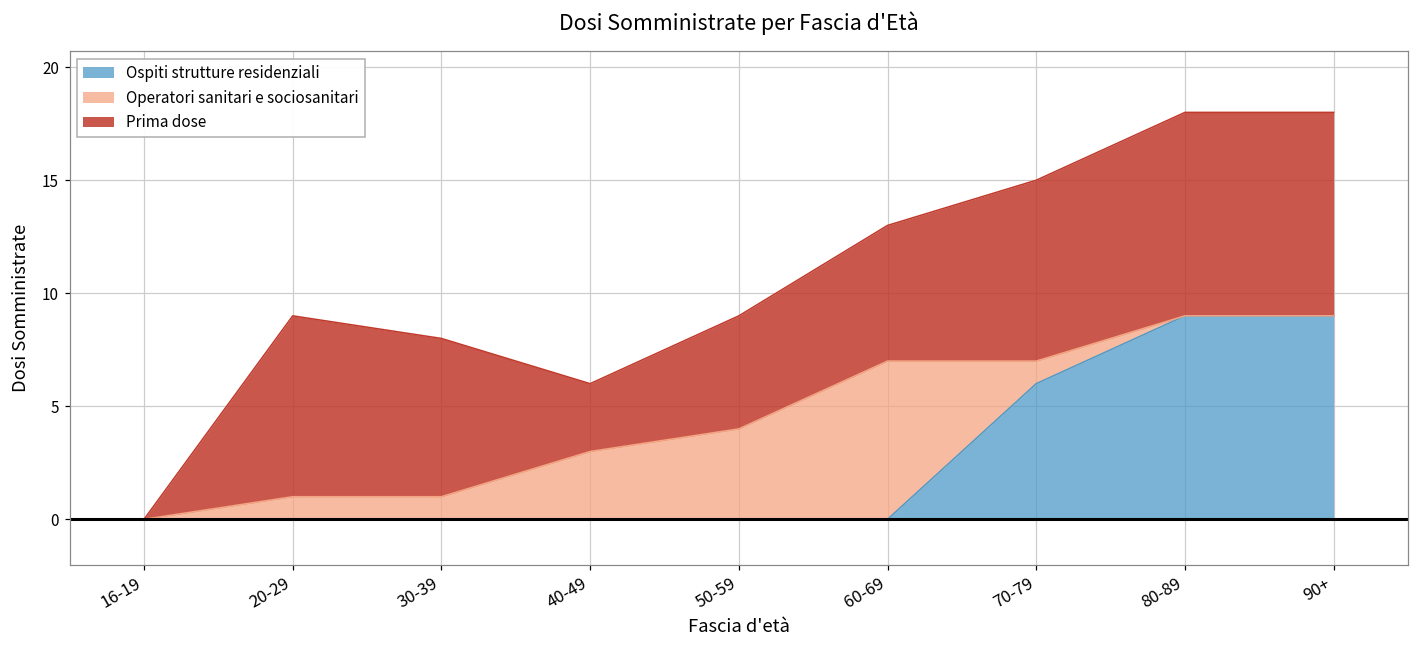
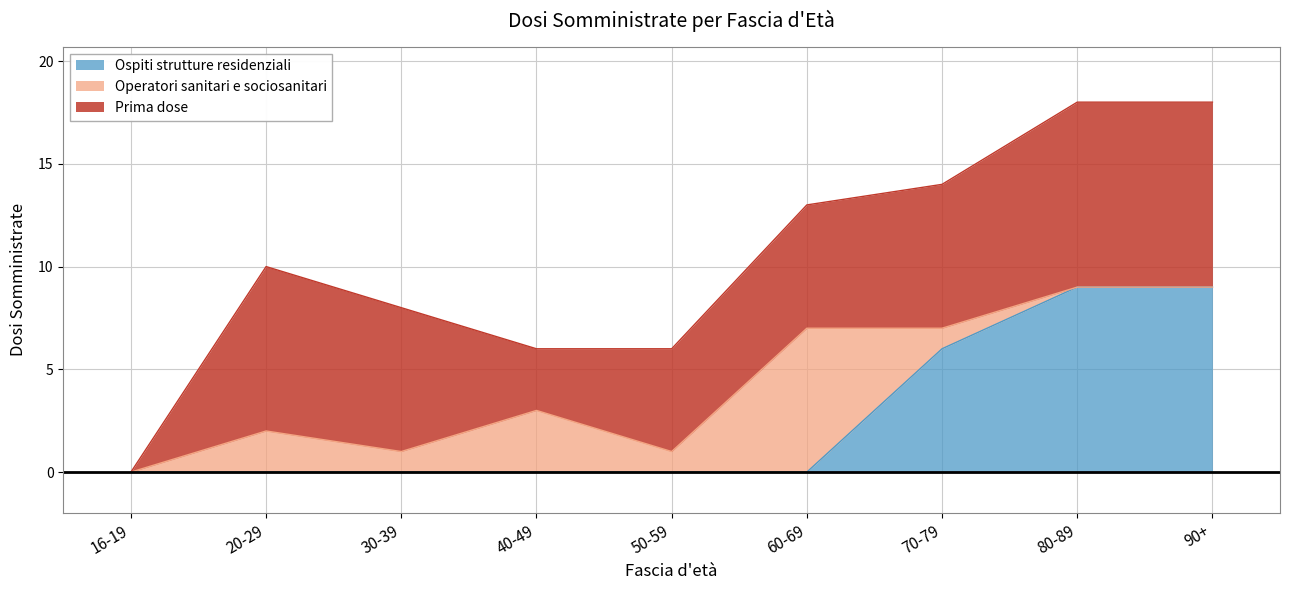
Operatori sanitari e sociosanitari, 20-29: 1 -> 2
Operatori sanitari e sociosanitari, 50-59: 4 -> 1
Prima dose, 70-79: 8 -> 7
